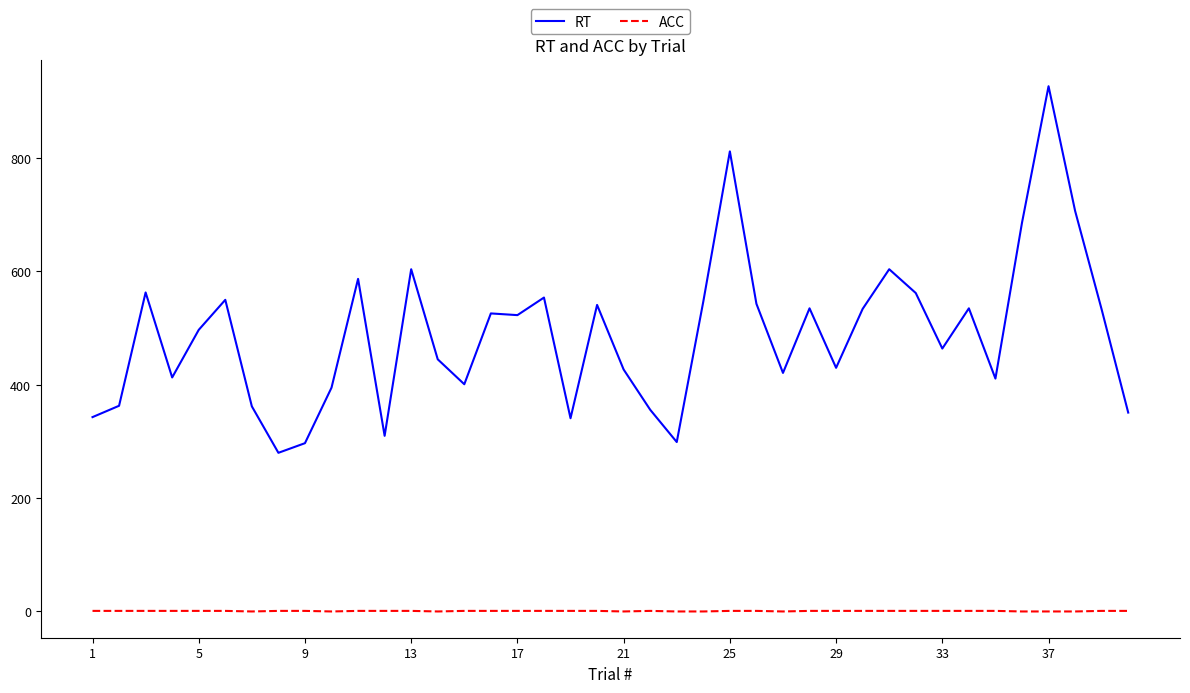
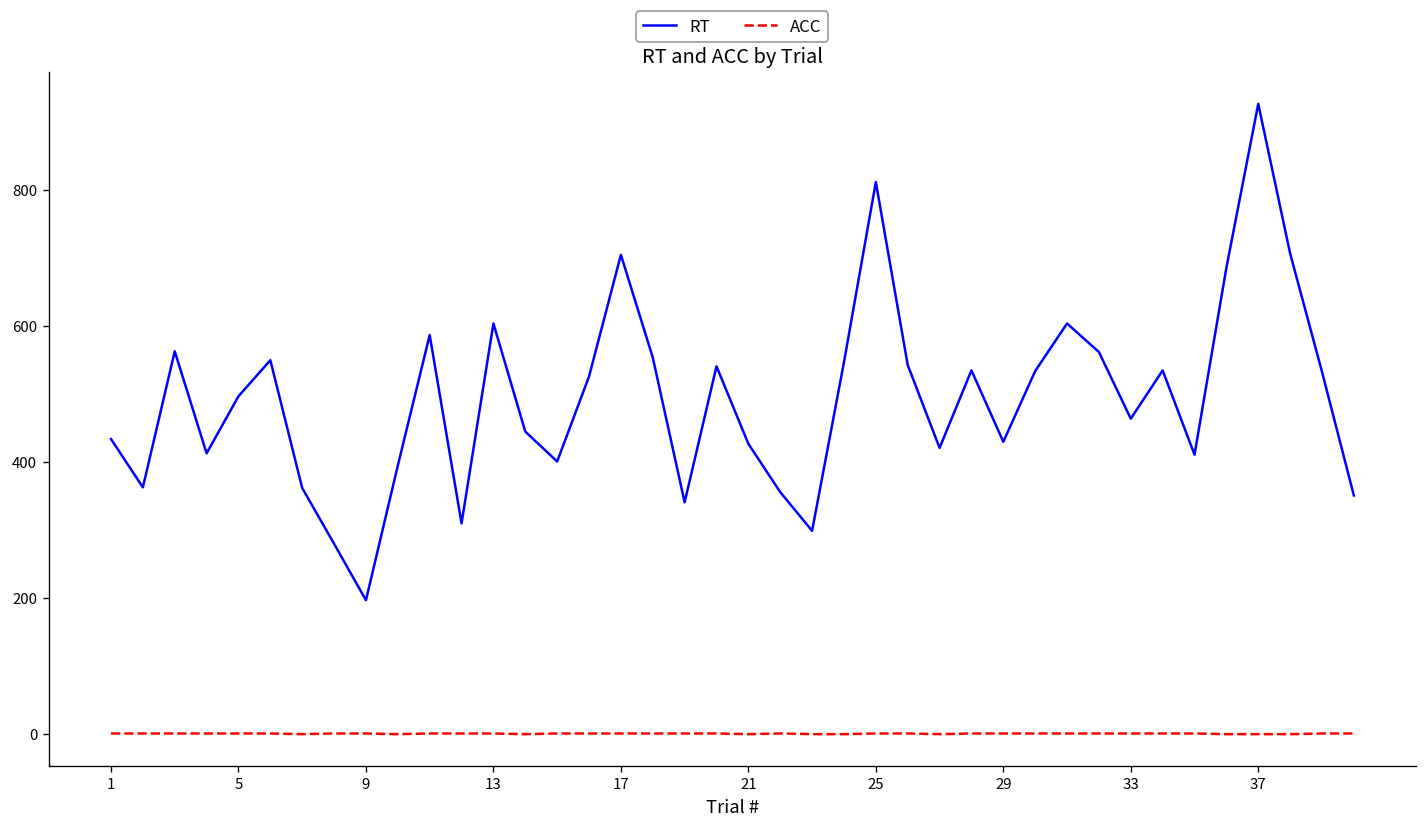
RT, 1: 340 -> 430
RT, 9: 300 -> 200
RT, 17: 520 -> 710
